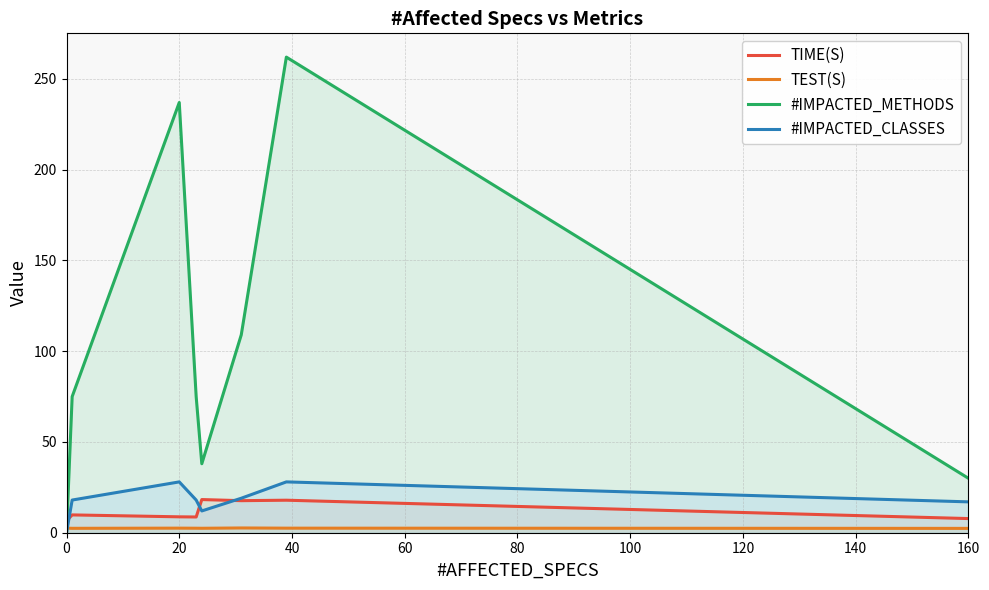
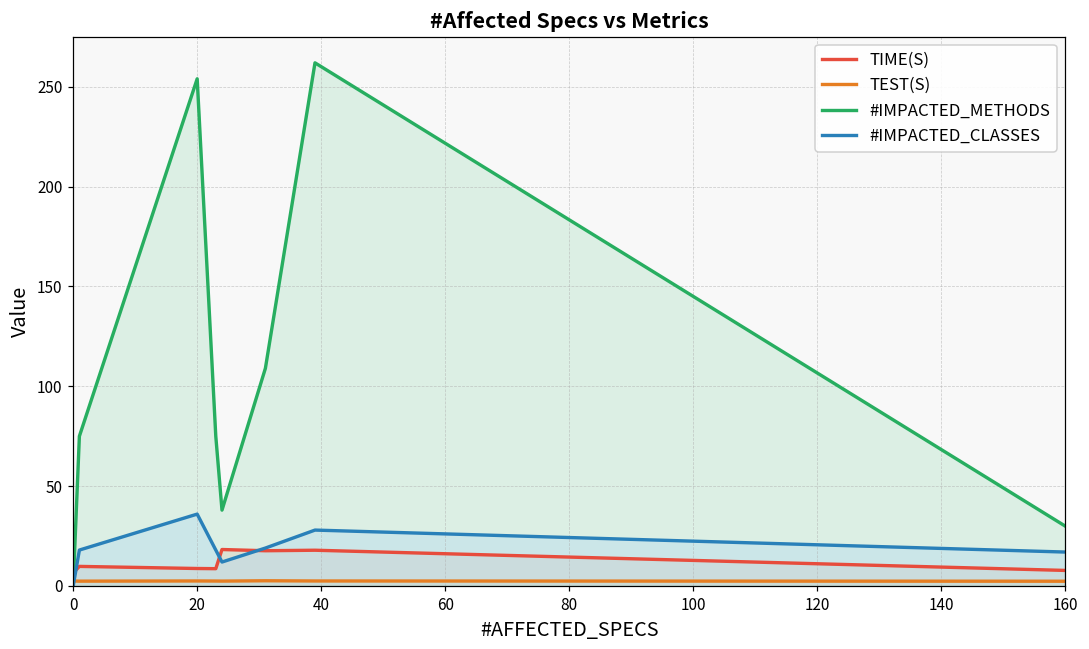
#IMPACTED_METHODS, 20: 237 -> 254
#IMPACTED_CLASSES, 20: 28 -> 36
